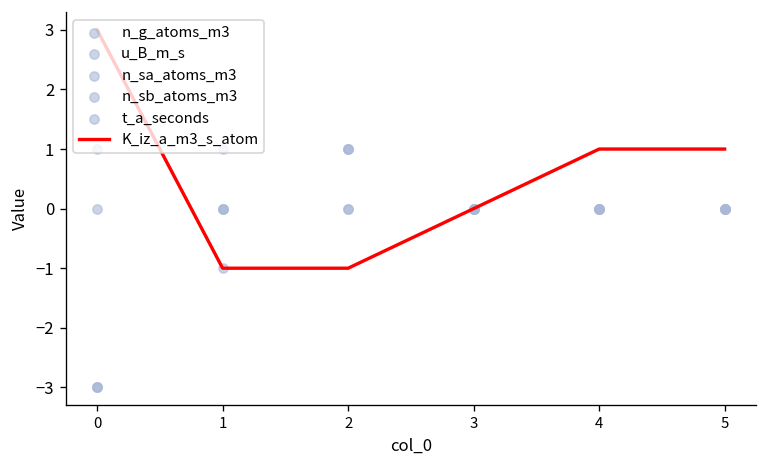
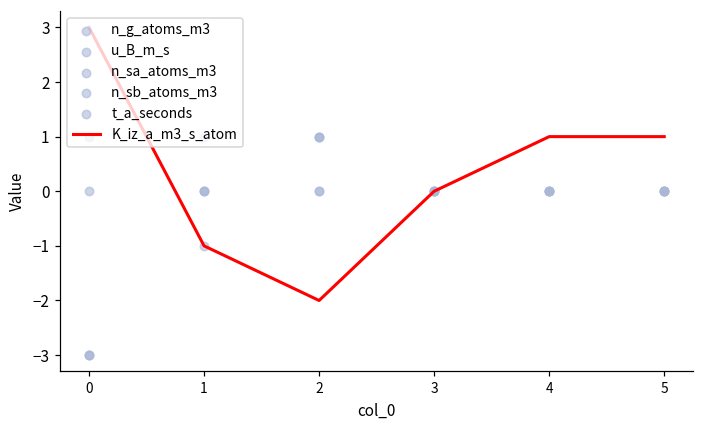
K_iz_a_m3_s_atom, 2: -1 -> -2
